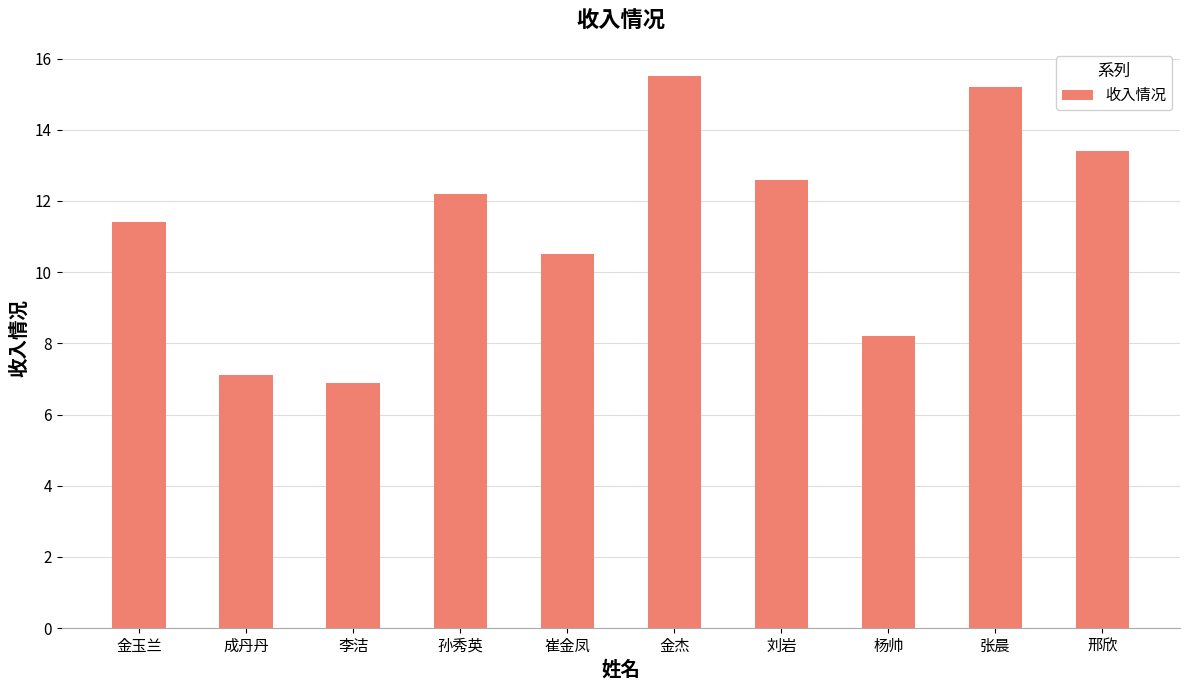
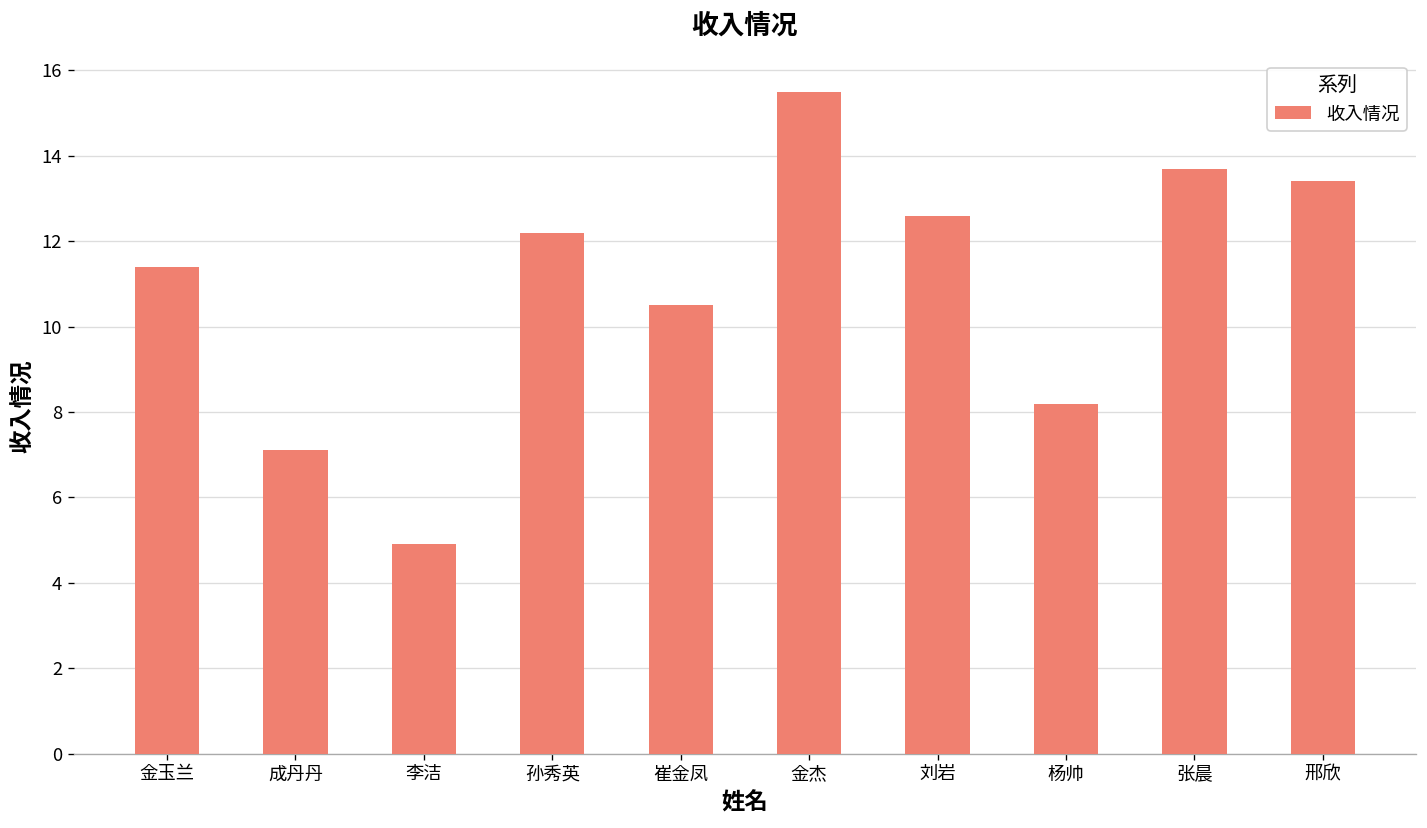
李洁: 6.9 -> 4.9
张晨: 15.2 -> 13.7
